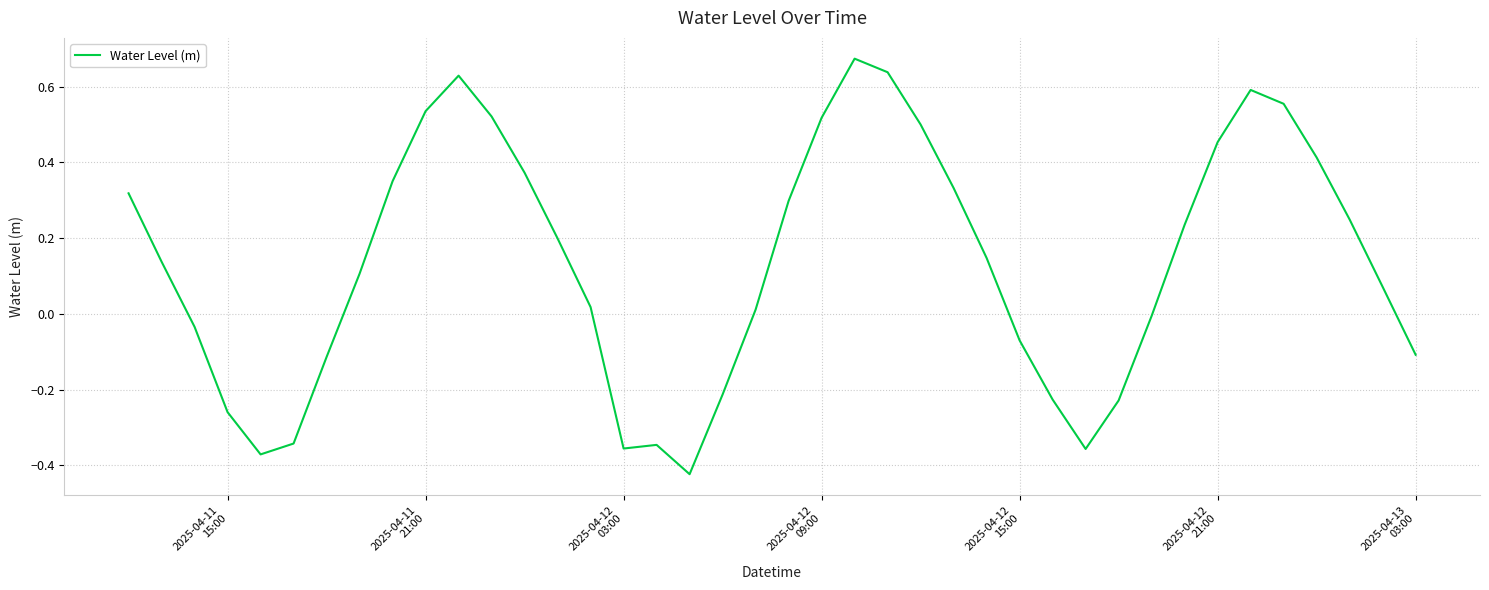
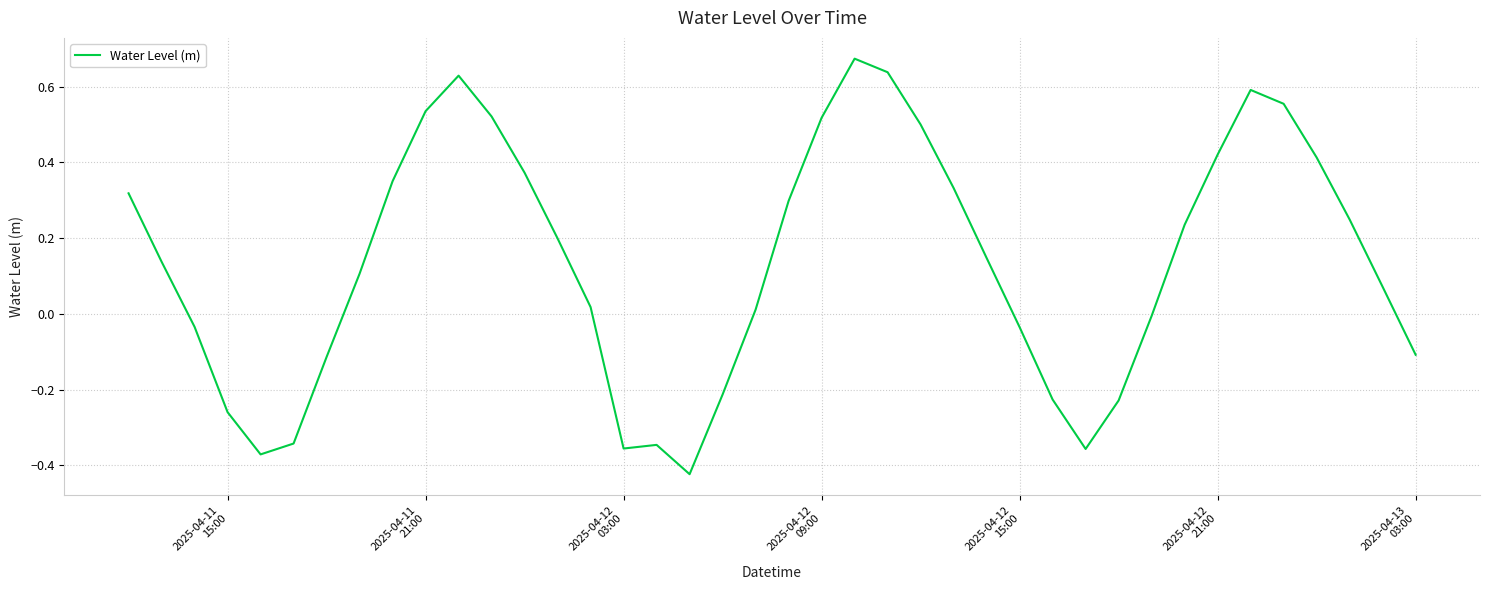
2025-04-12 15:00: -0.07 -> -0.03
2025-04-12 21:00: 0.45 -> 0.42
